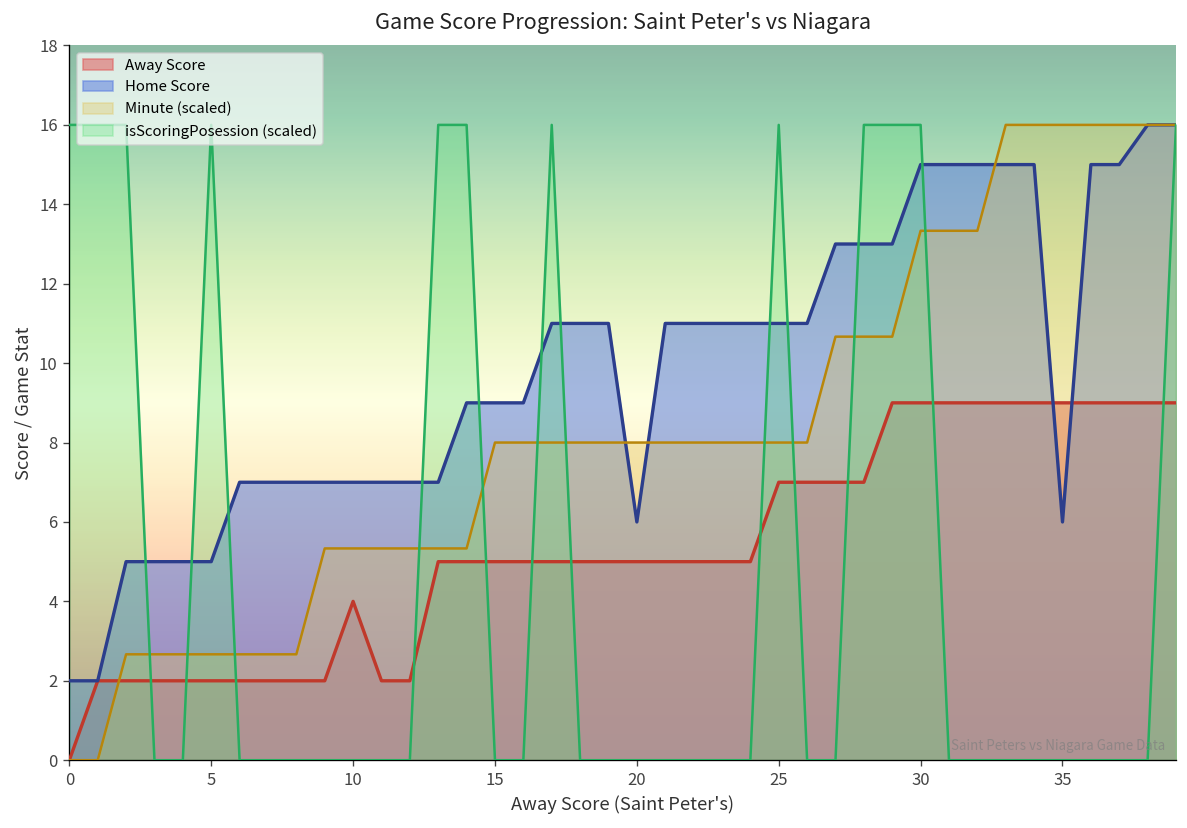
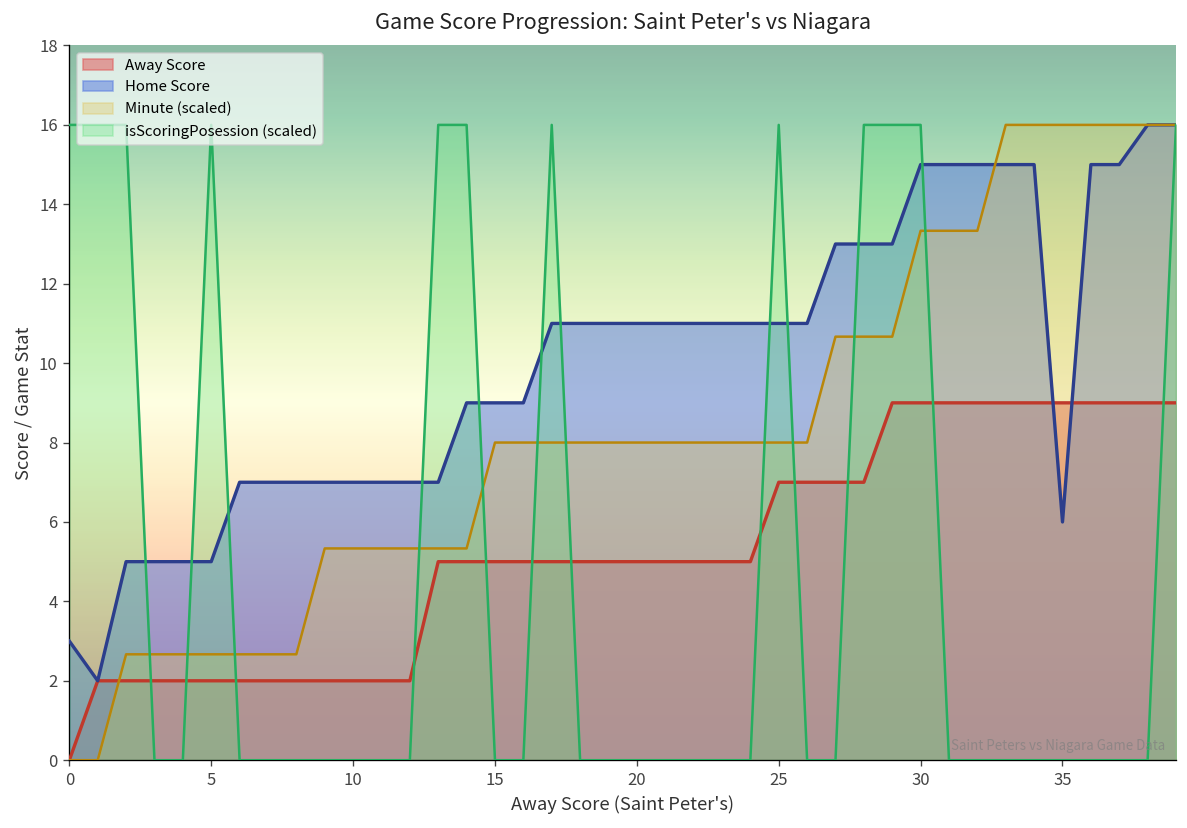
Home Score, 0: 2 -> 3
Away Score, 10: 4 -> 2
Home Score, 20: 6 -> 11
